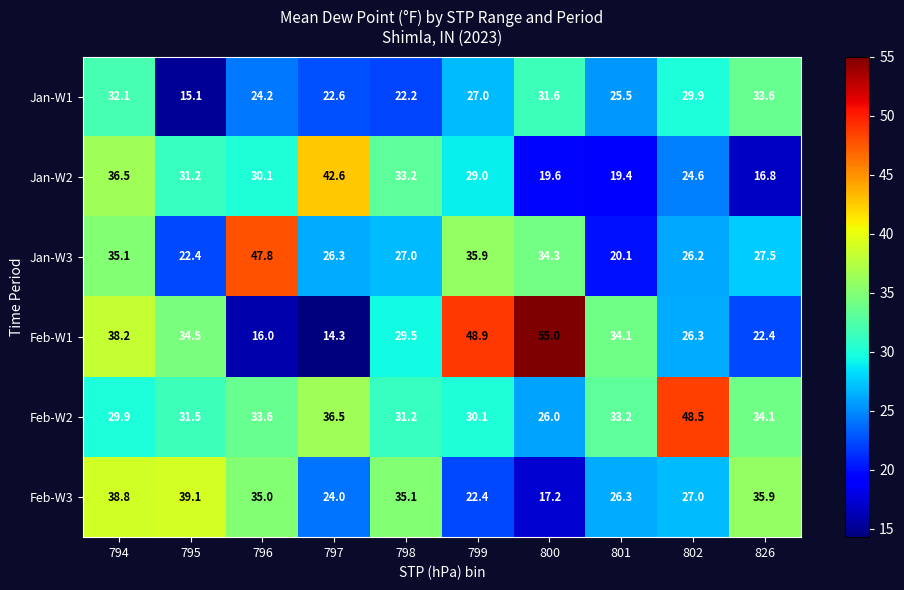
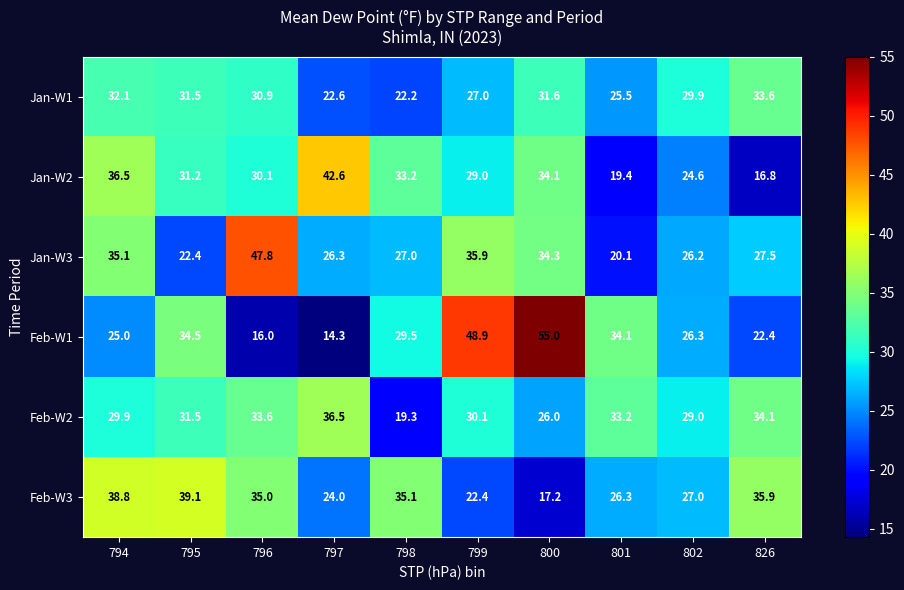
Jan-W1, 795: 15.1 -> 31.5
Jan-W1, 796: 24.2 -> 30.9
Jan-W2, 800: 19.6 -> 34.1
Feb-W1, 794: 38.2 -> 25.0
Feb-W2, 798: 31.2 -> 19.3
Feb-W2, 802: 48.5 -> 29.0
